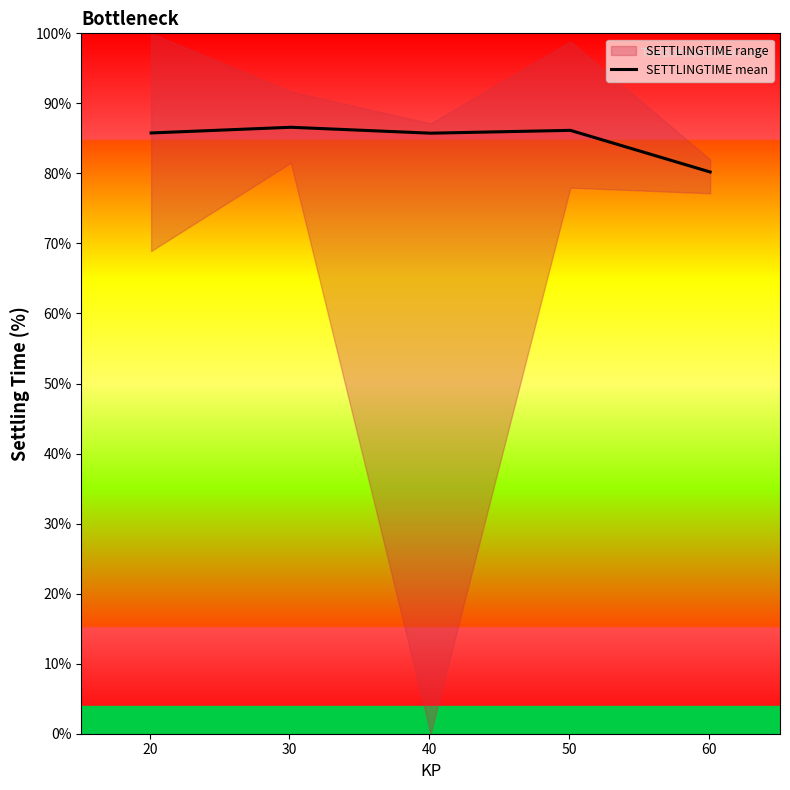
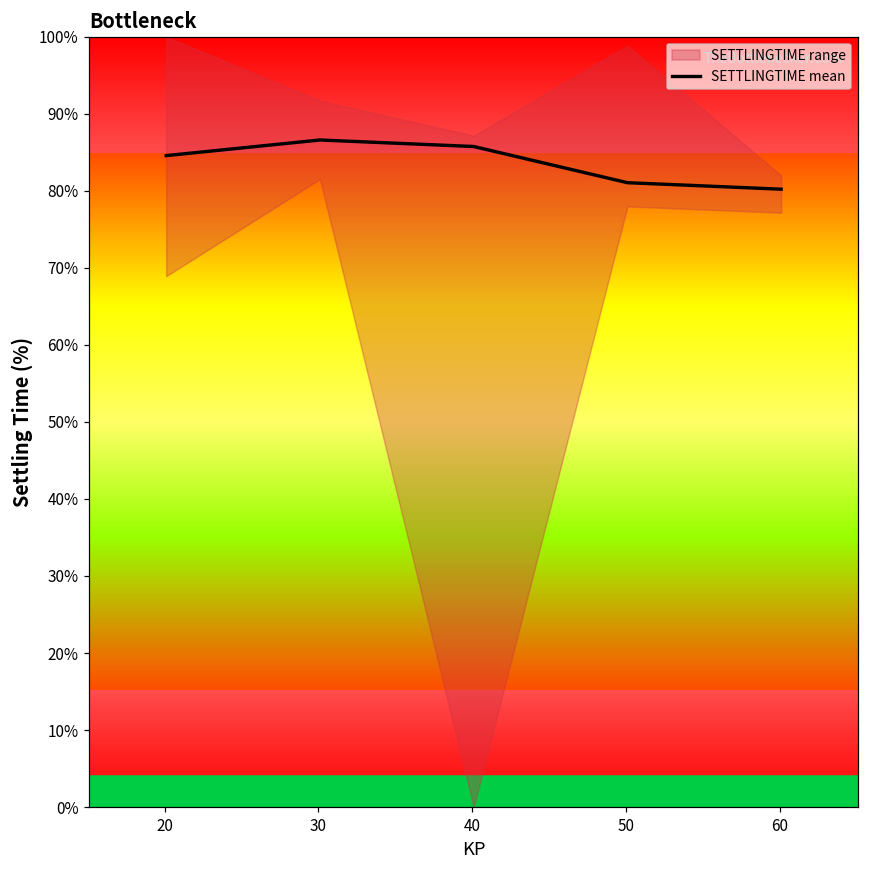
SETTLINGTIME mean, 20: 86% -> 85%
SETTLINGTIME mean, 50: 86% -> 81%
